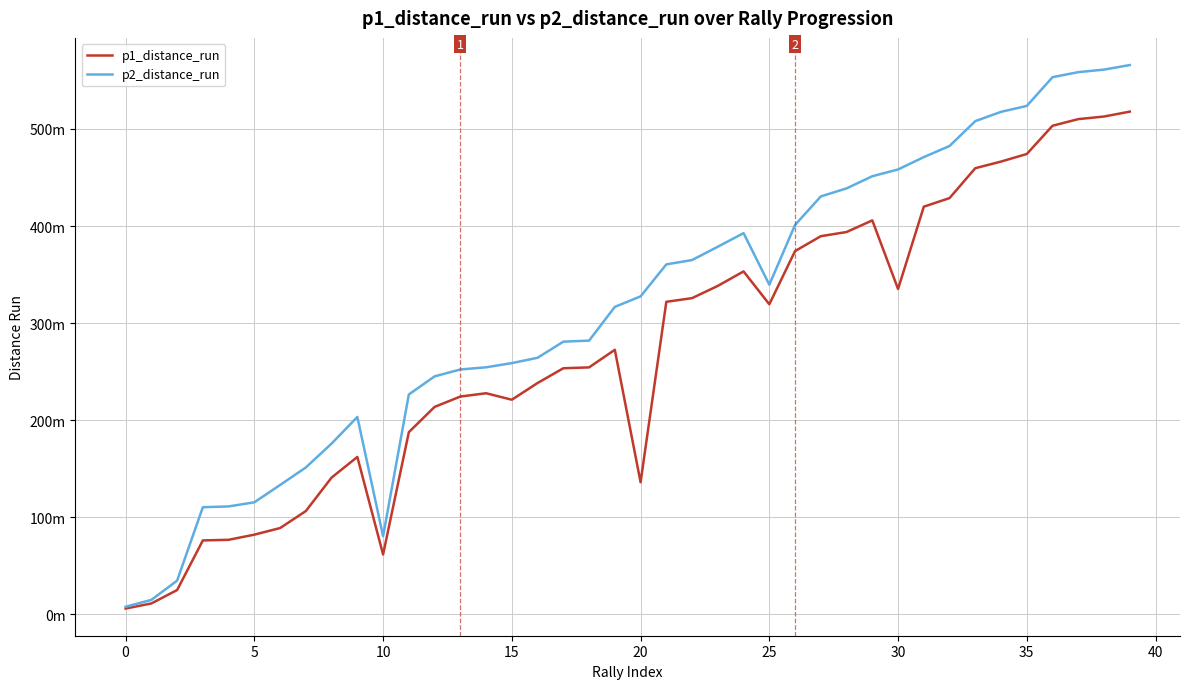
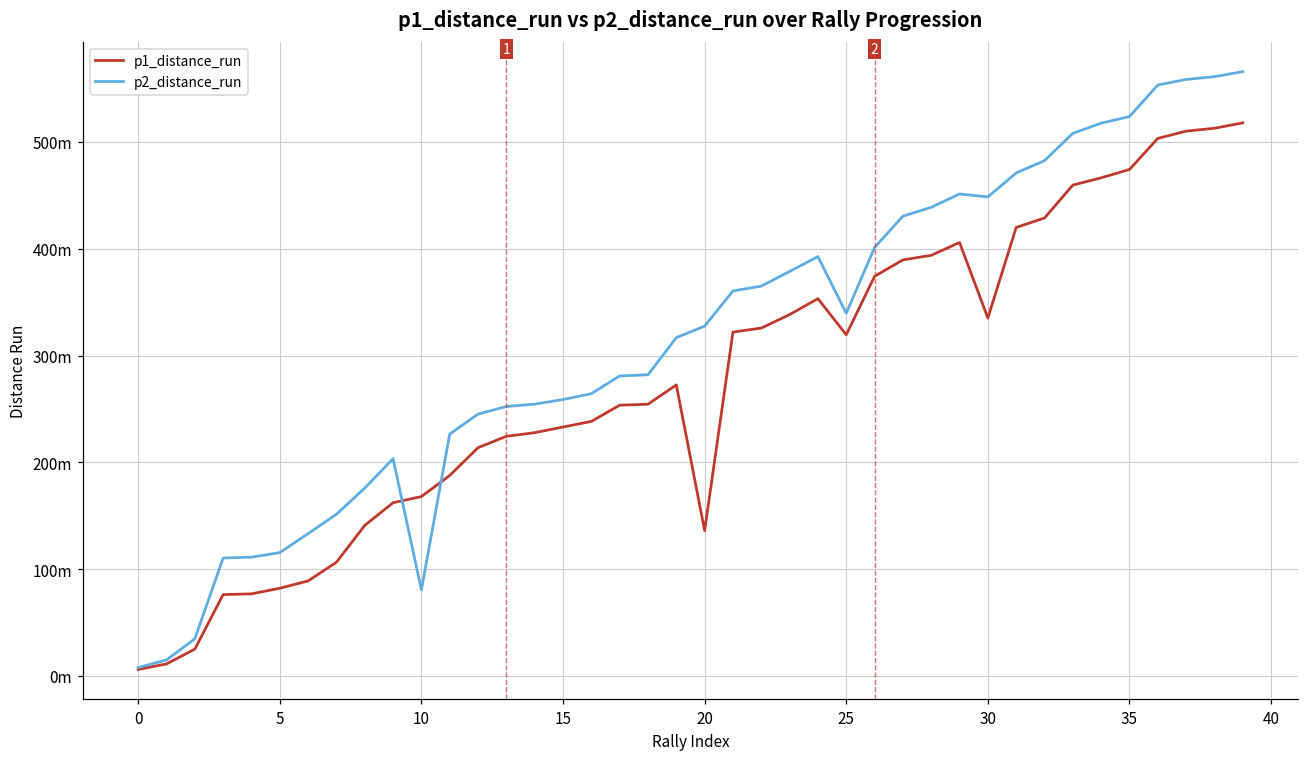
p1_distance_run, 10: 60m -> 170m
p1_distance_run, 15: 220m -> 230m
p2_distance_run, 30: 460m -> 450m
